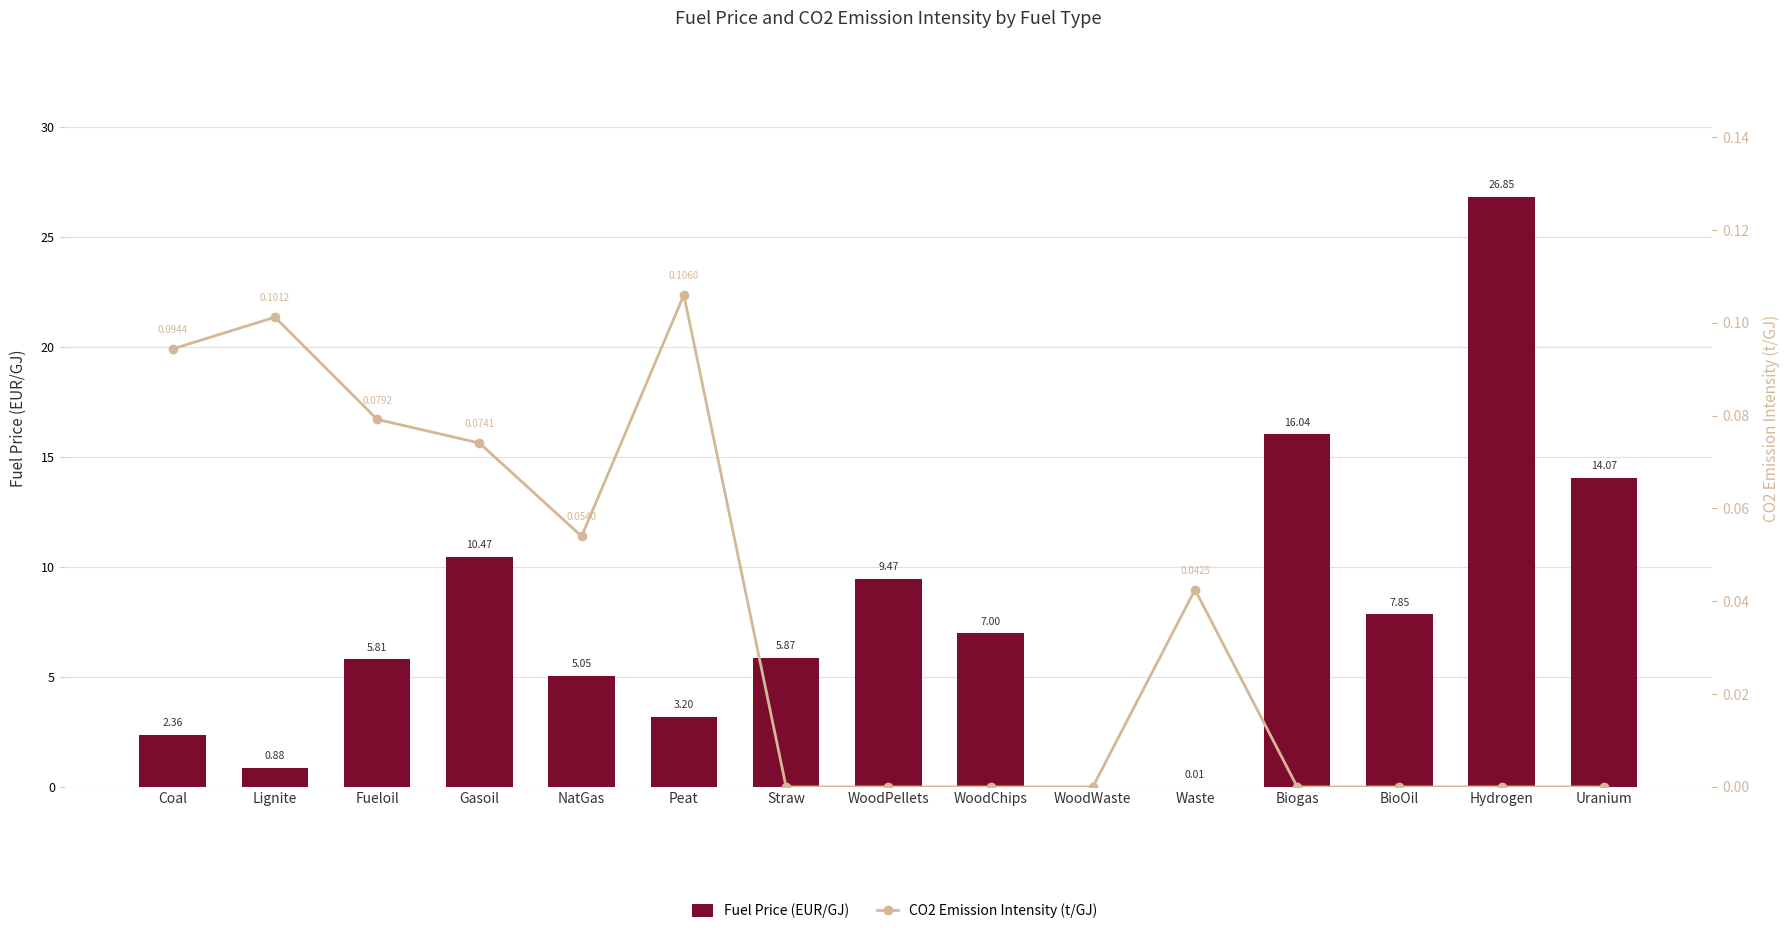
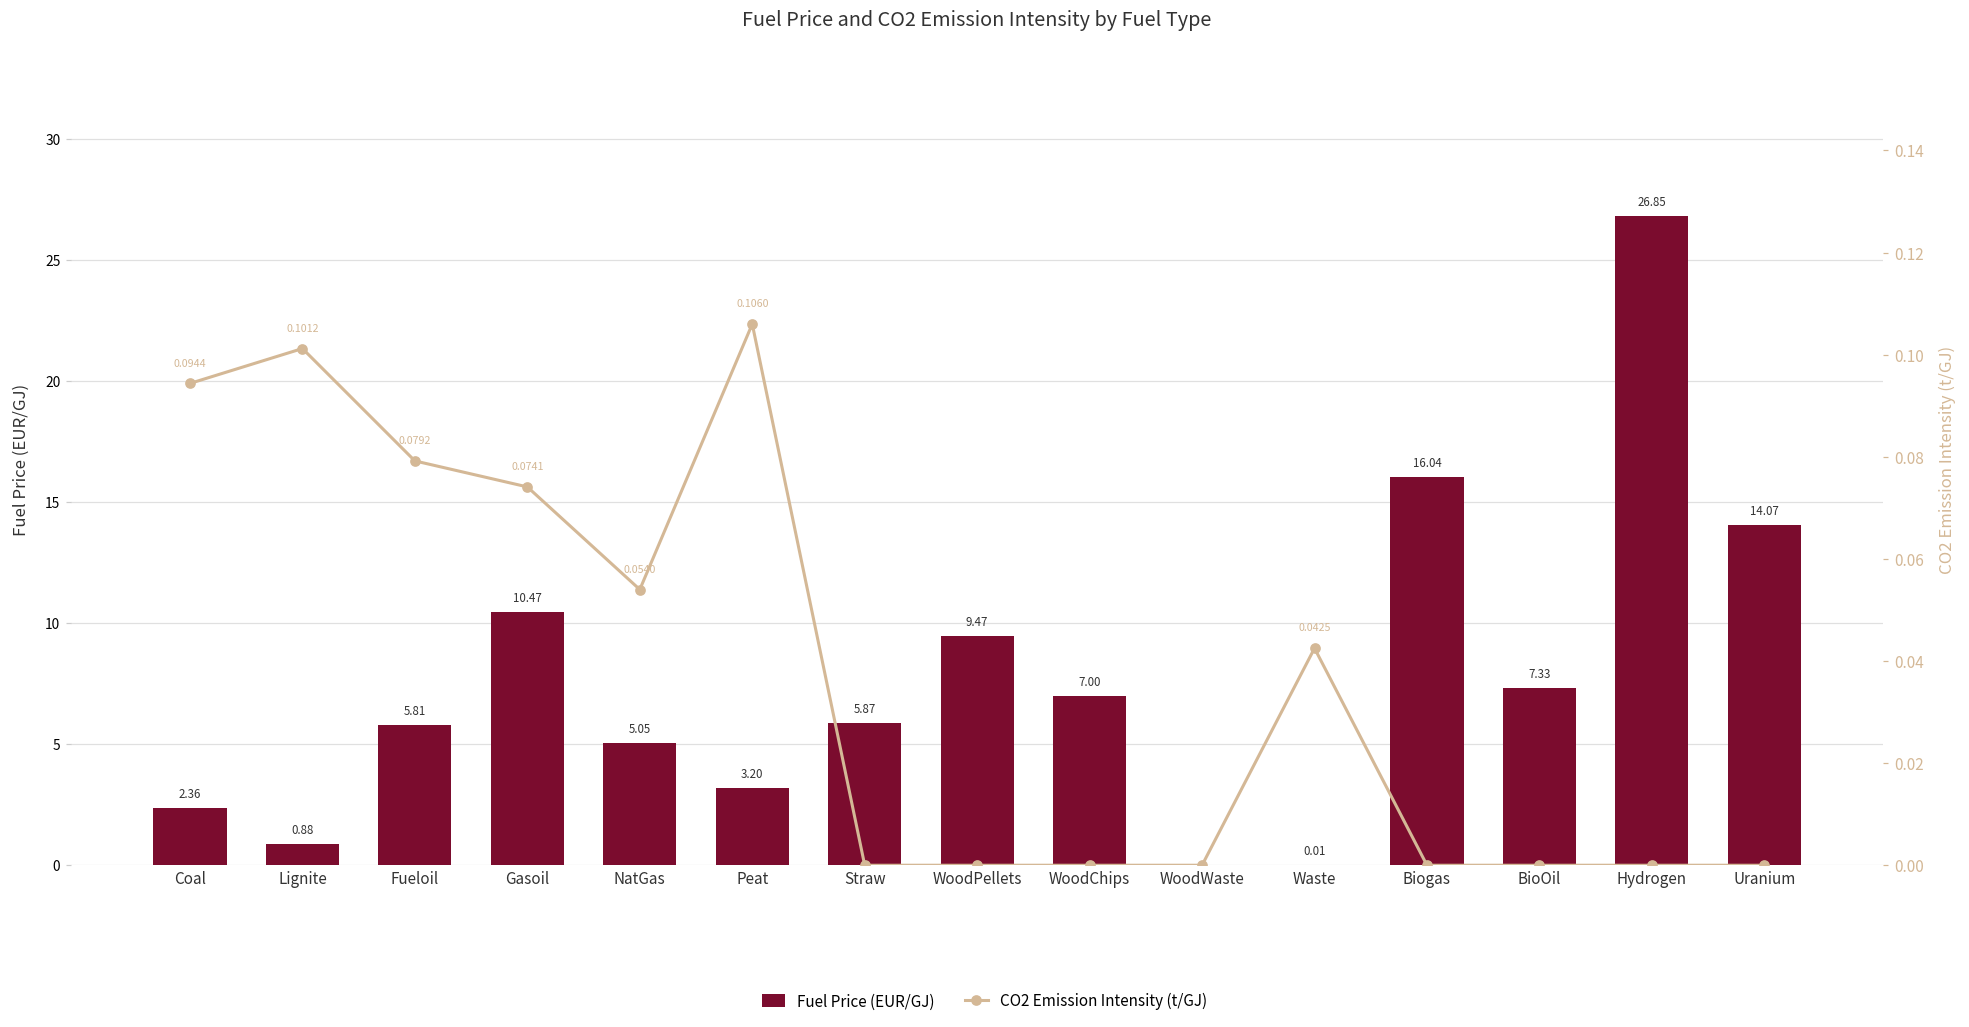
Fuel Price (EUR/GJ), BioOil: 7.85 -> 7.33
